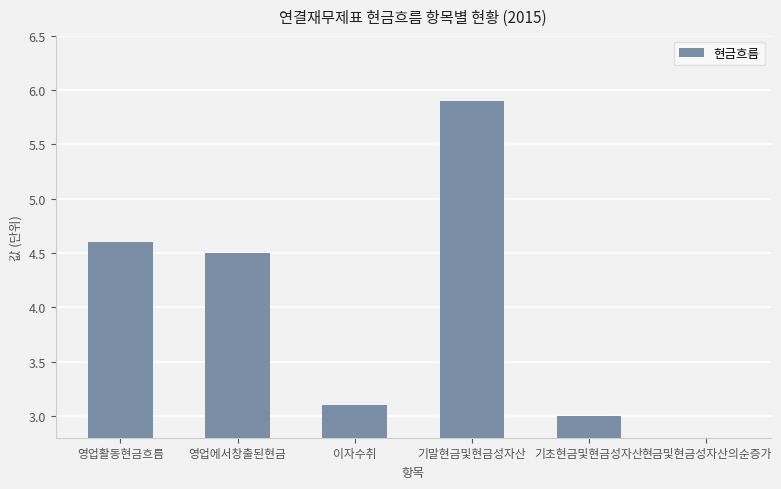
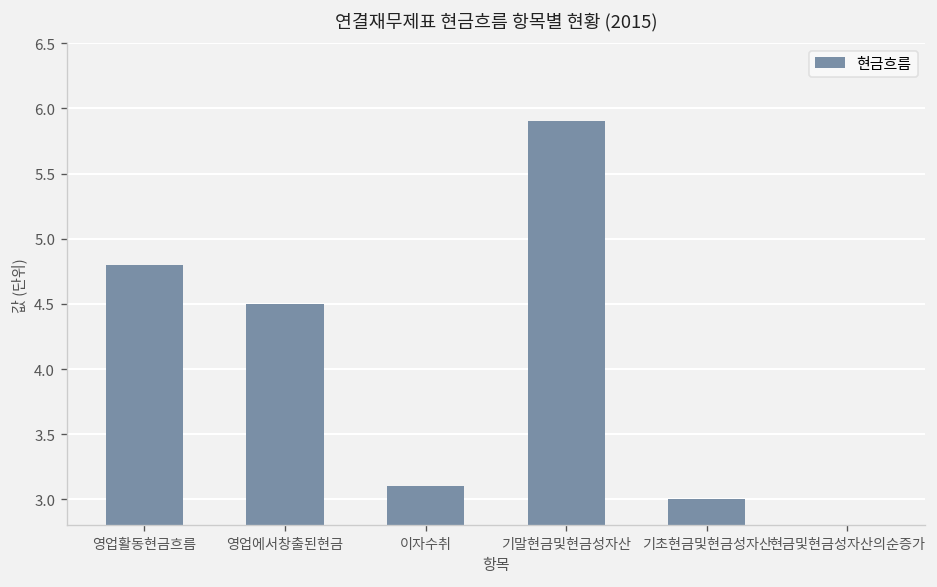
영업활동현금흐름: 4.6 -> 4.8
